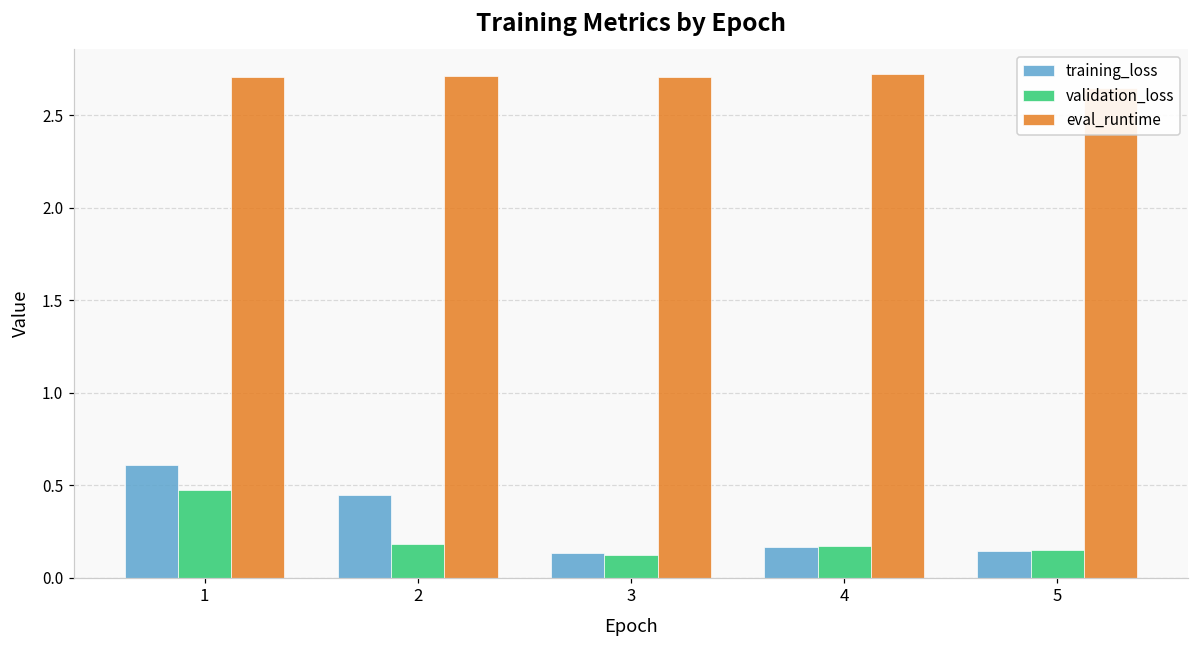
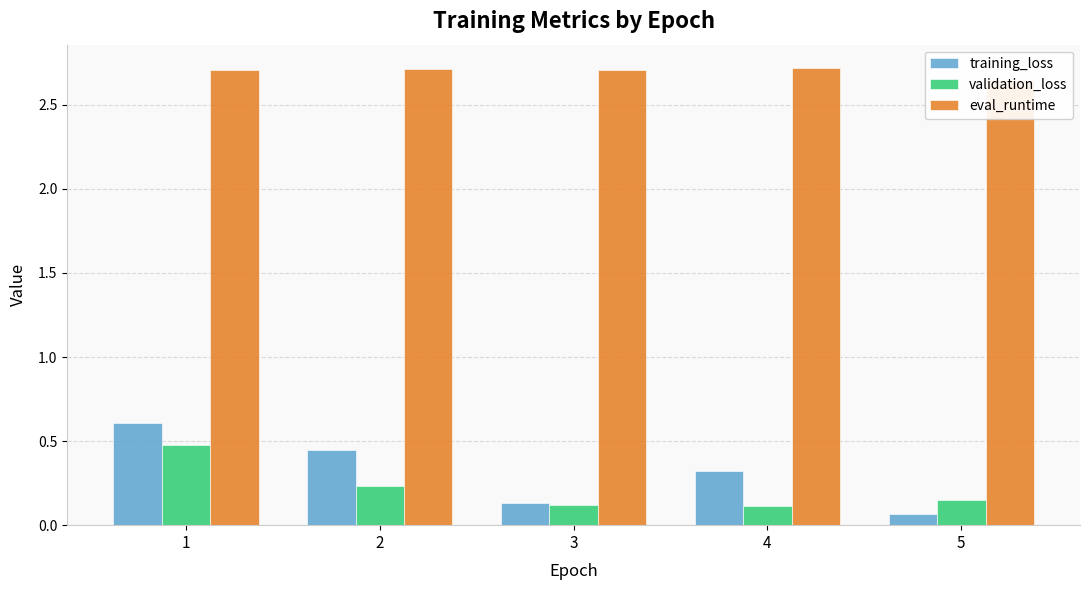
validation_loss, 2: 0.18 -> 0.23
training_loss, 4: 0.17 -> 0.32
validation_loss, 4: 0.17 -> 0.12
training_loss, 5: 0.14 -> 0.07
